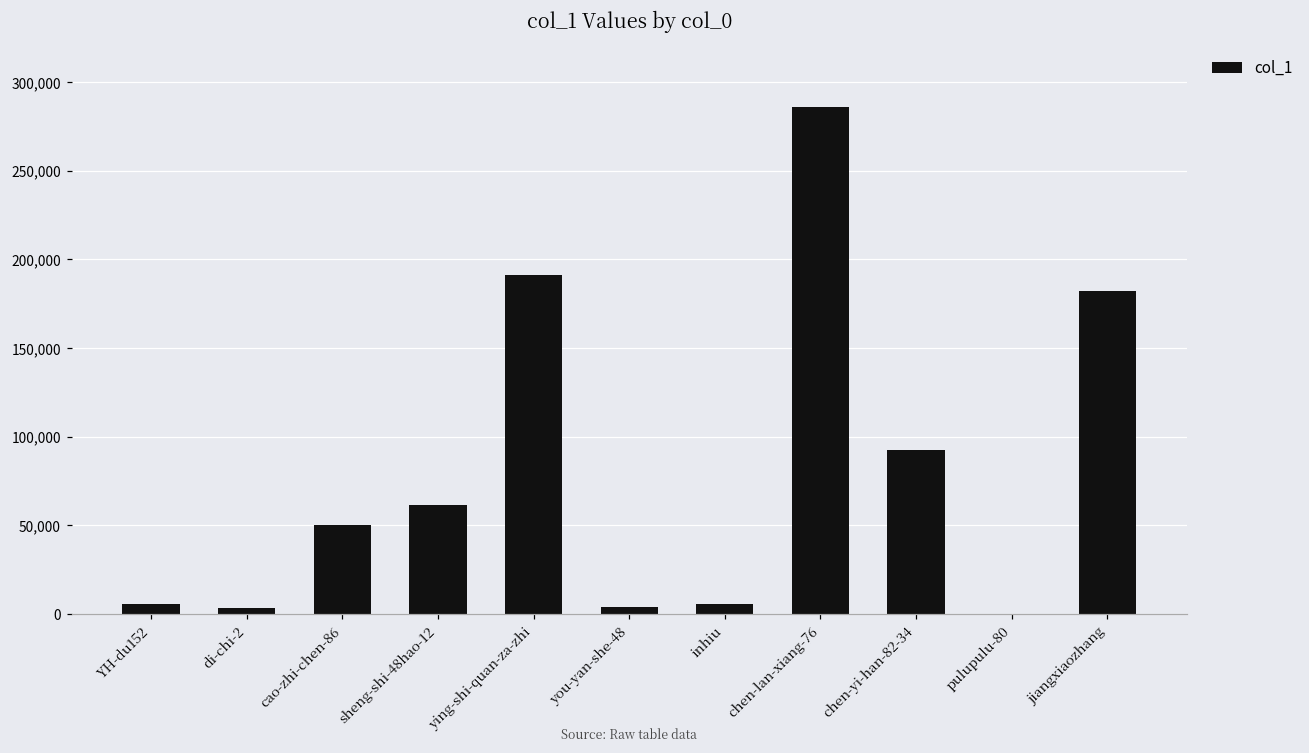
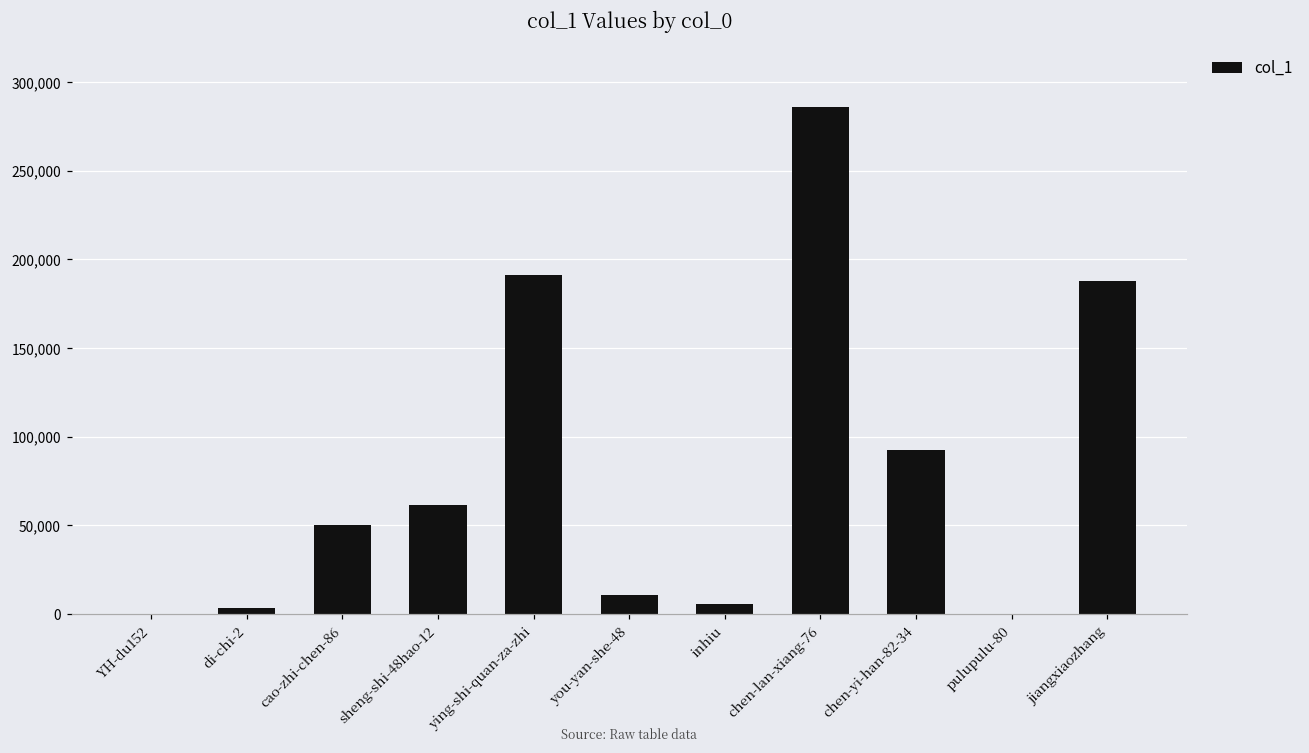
YH-du152: 6,000 -> 0
you-yan-she-48: 4,000 -> 10,000
jiangxiaozhang: 182,000 -> 188,000
